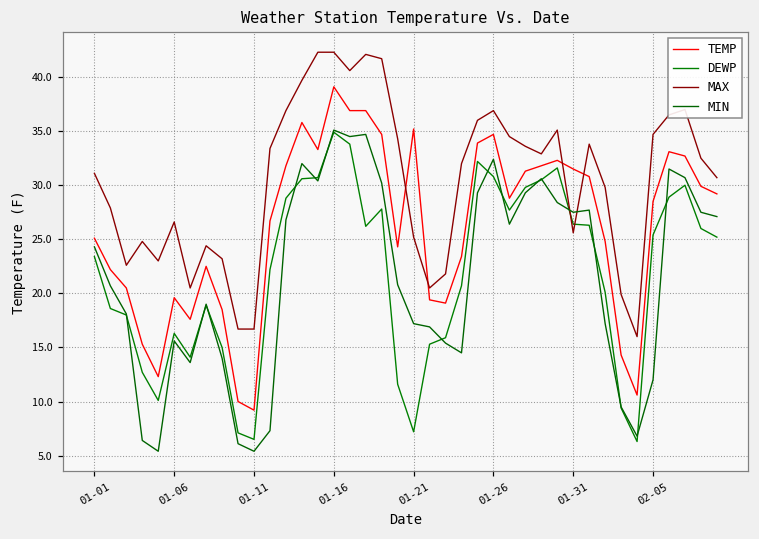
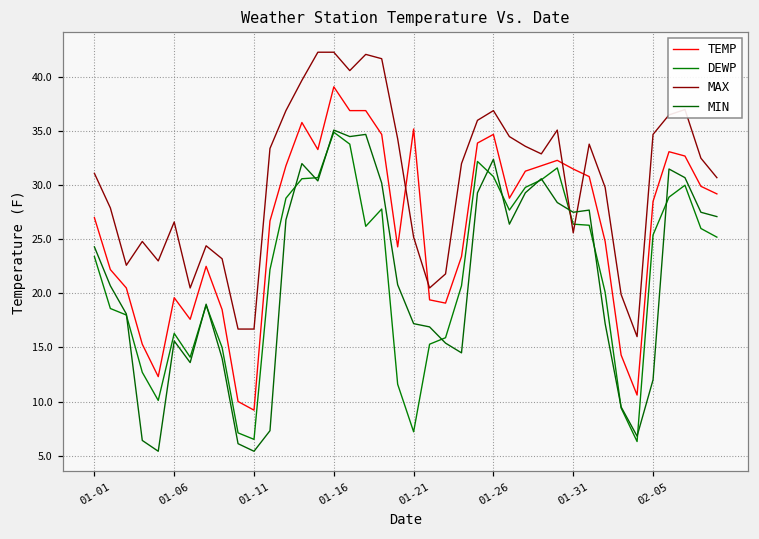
TEMP, 01-01: 25 -> 27
